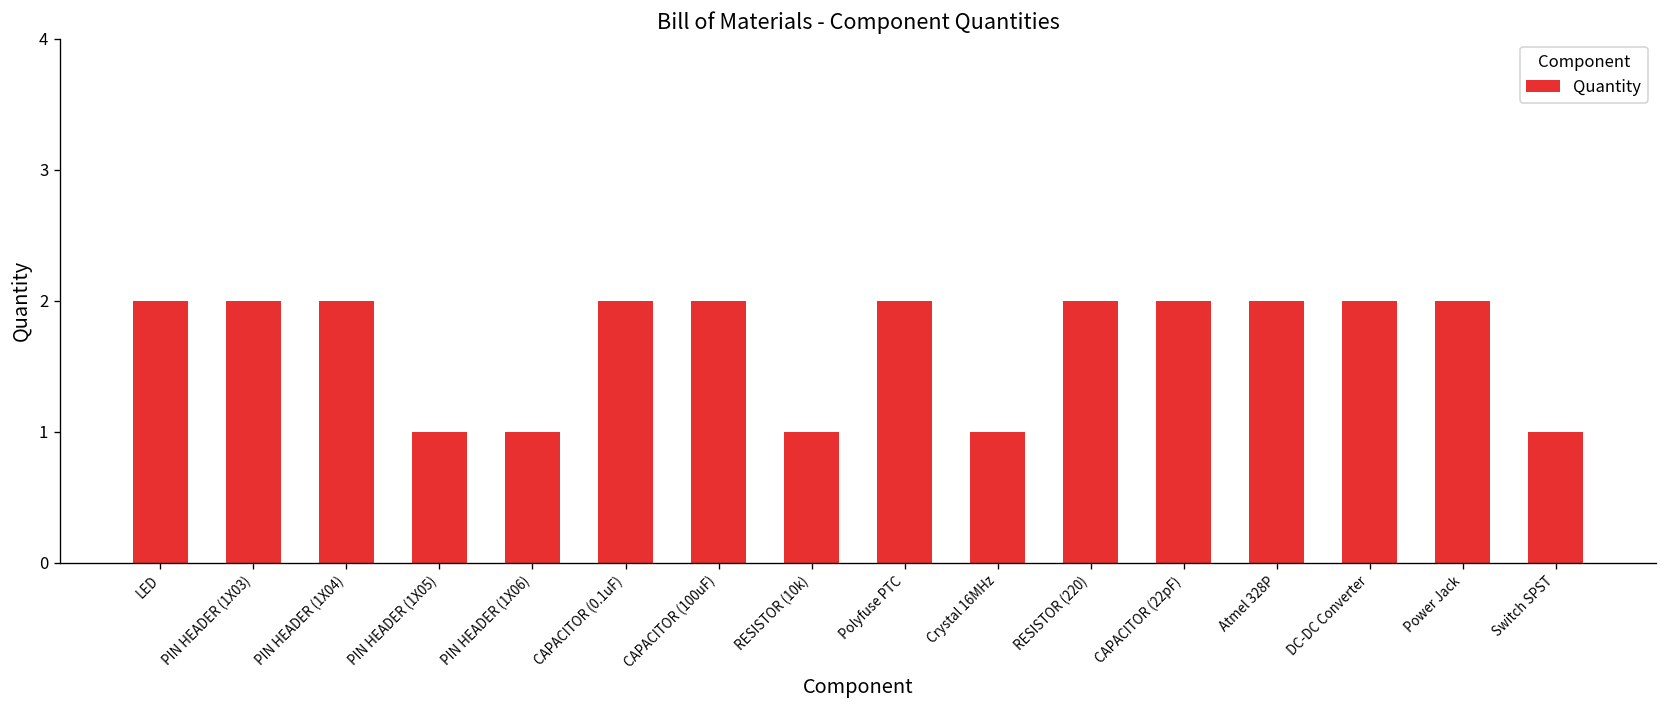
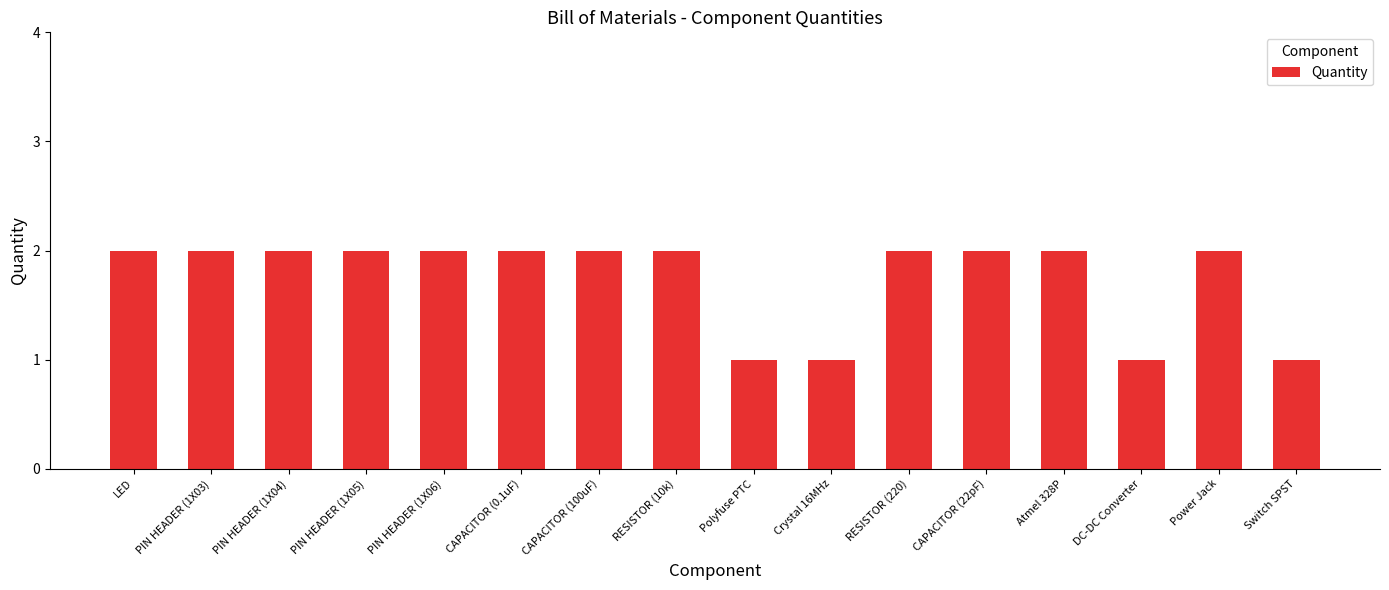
PIN HEADER (1X05): 1 -> 2
PIN HEADER (1X06): 1 -> 2
RESISTOR (10k): 1 -> 2
Polyfuse PTC: 2 -> 1
DC-DC Converter: 2 -> 1
